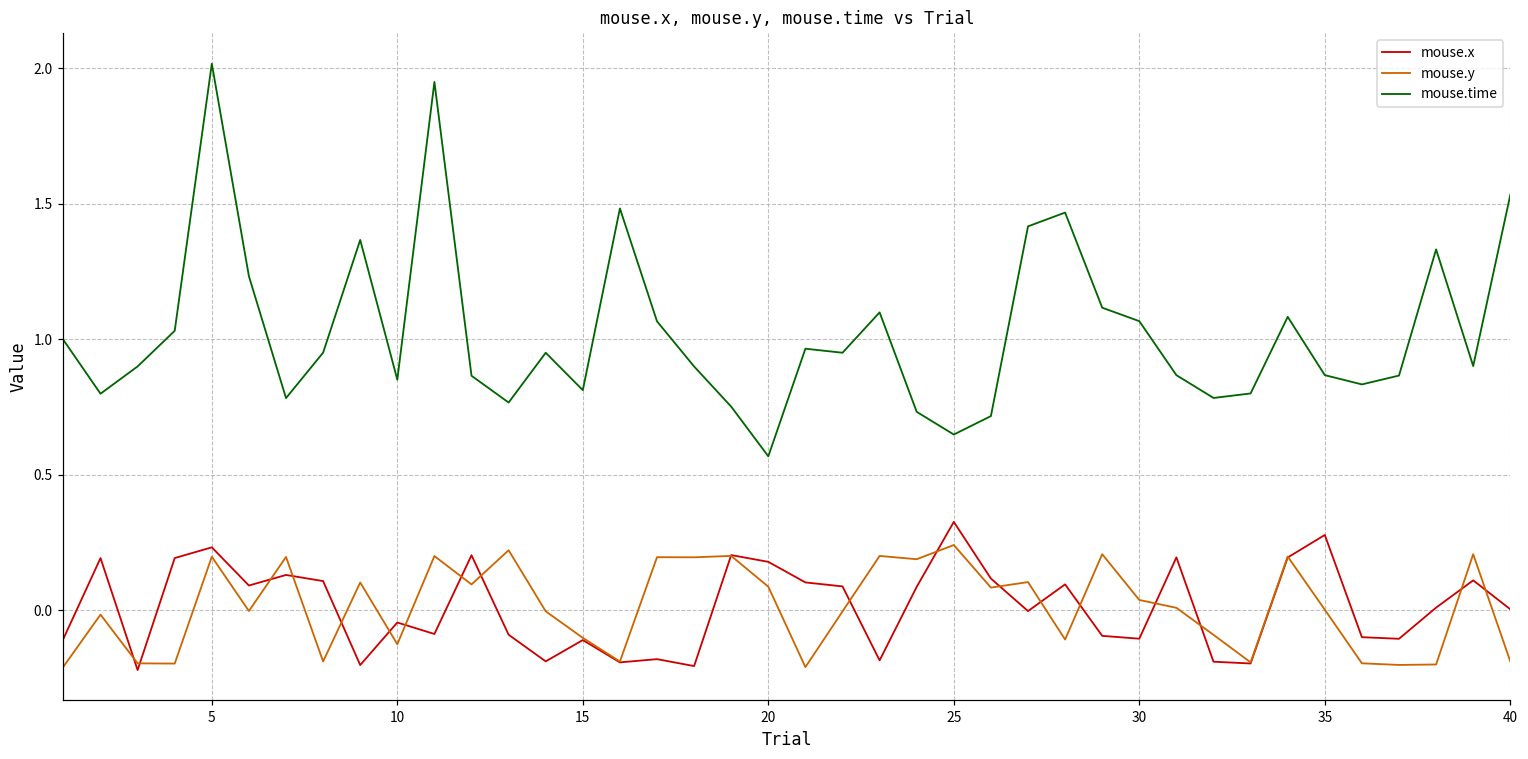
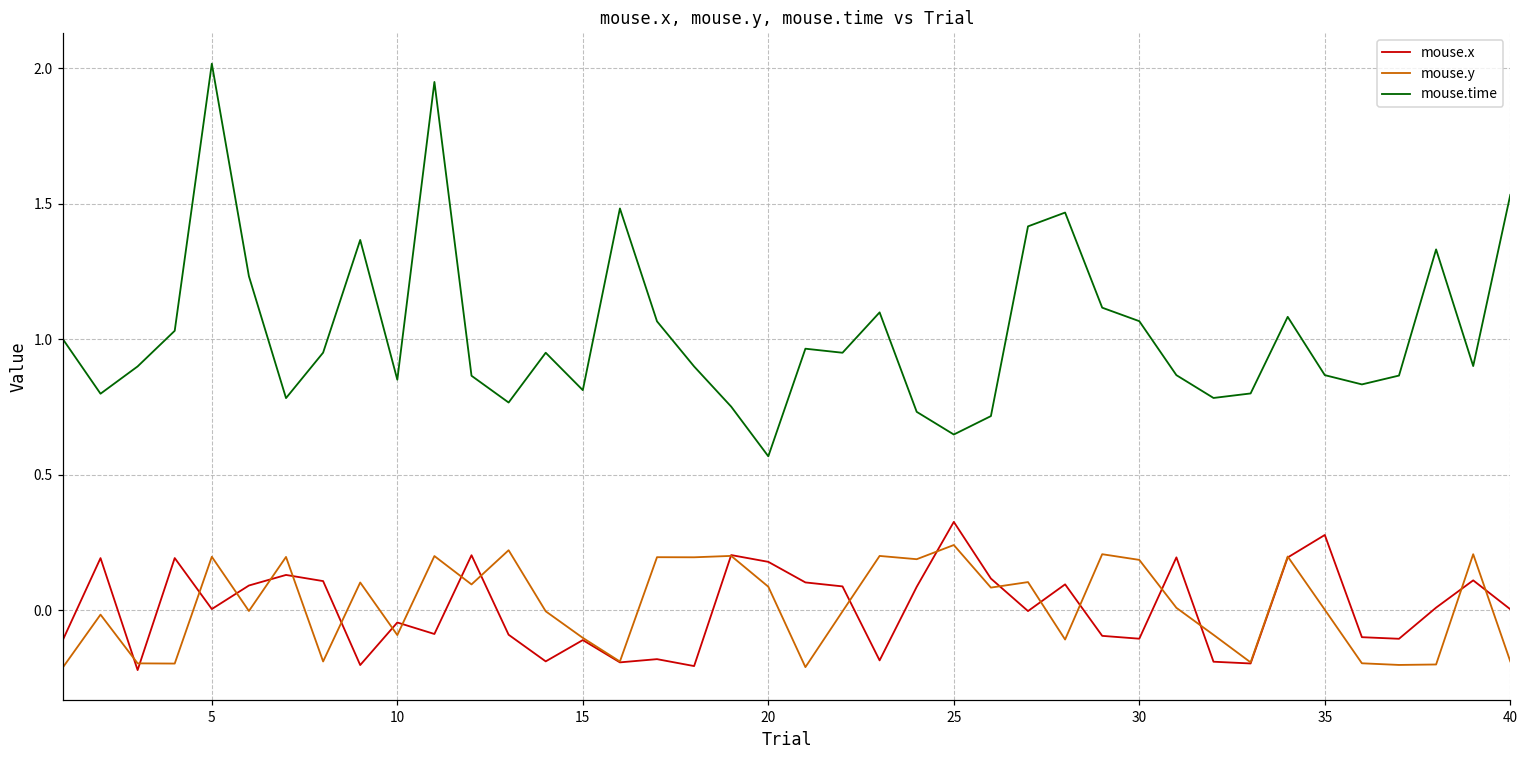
mouse.x, 5: 0.23 -> 0.00
mouse.y, 10: -0.13 -> -0.09
mouse.y, 30: 0.04 -> 0.19
